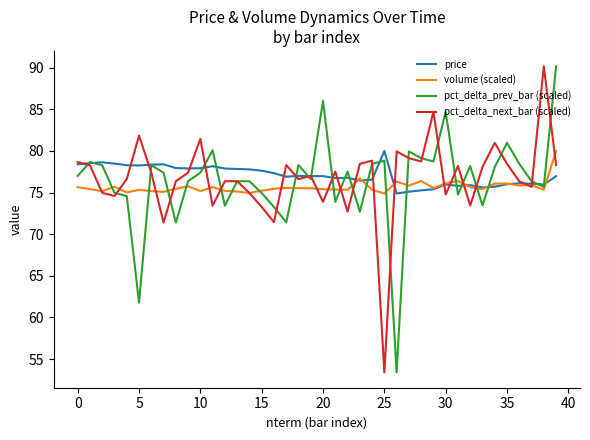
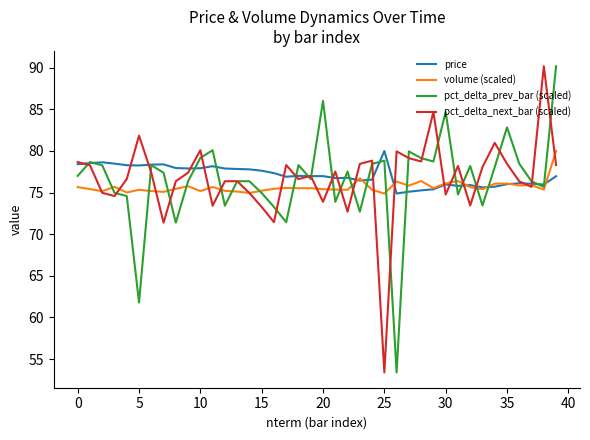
pct_delta_prev_bar (scaled), 10: 77 -> 79
pct_delta_next_bar (scaled), 10: 81 -> 80
pct_delta_prev_bar (scaled), 35: 81 -> 83
